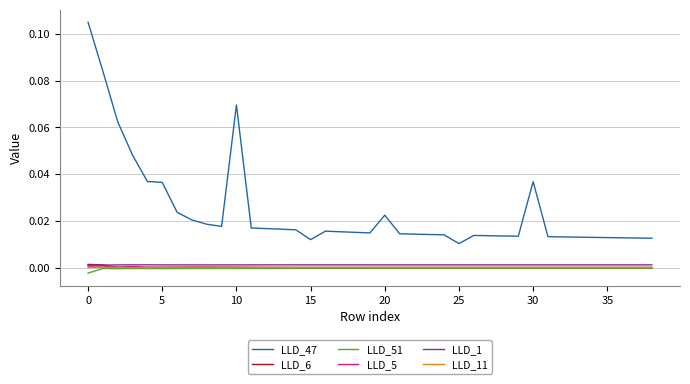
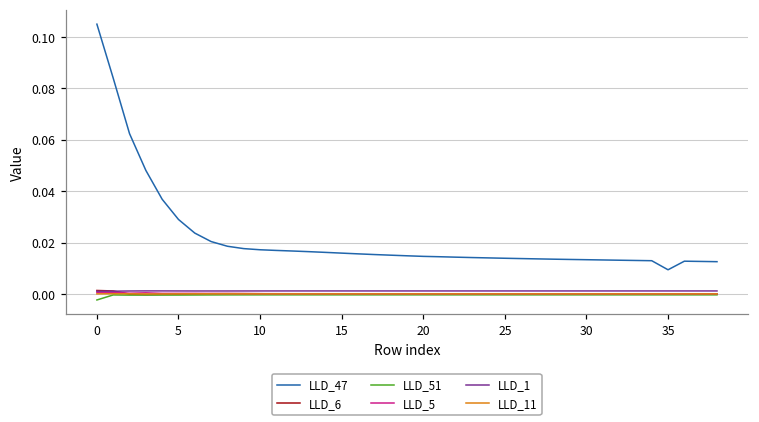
LLD_47, 5: 0.037 -> 0.029
LLD_47, 10: 0.070 -> 0.017
LLD_47, 15: 0.012 -> 0.016
LLD_47, 20: 0.022 -> 0.015
LLD_47, 25: 0.010 -> 0.014
LLD_47, 30: 0.037 -> 0.013
LLD_47, 35: 0.013 -> 0.009
